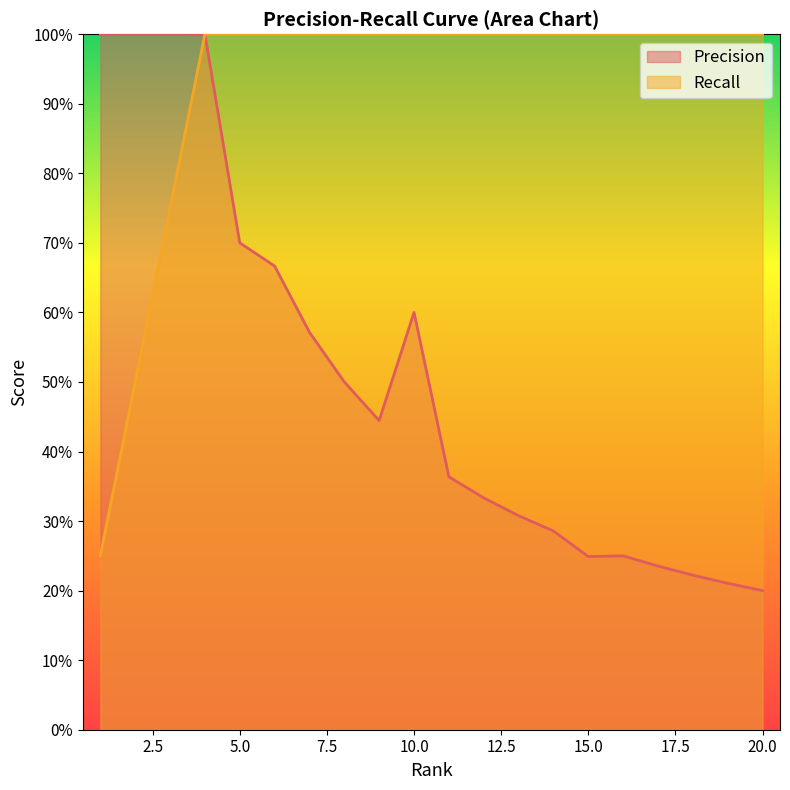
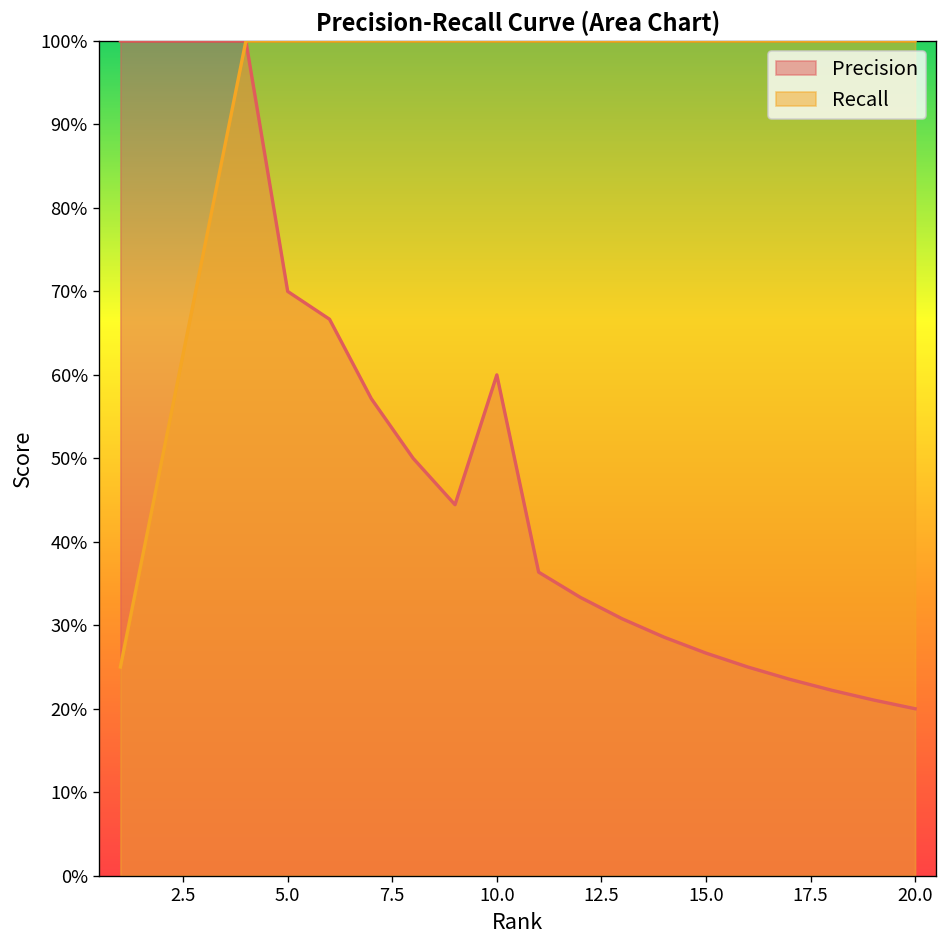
Precision, 15.0: 25% -> 27%
